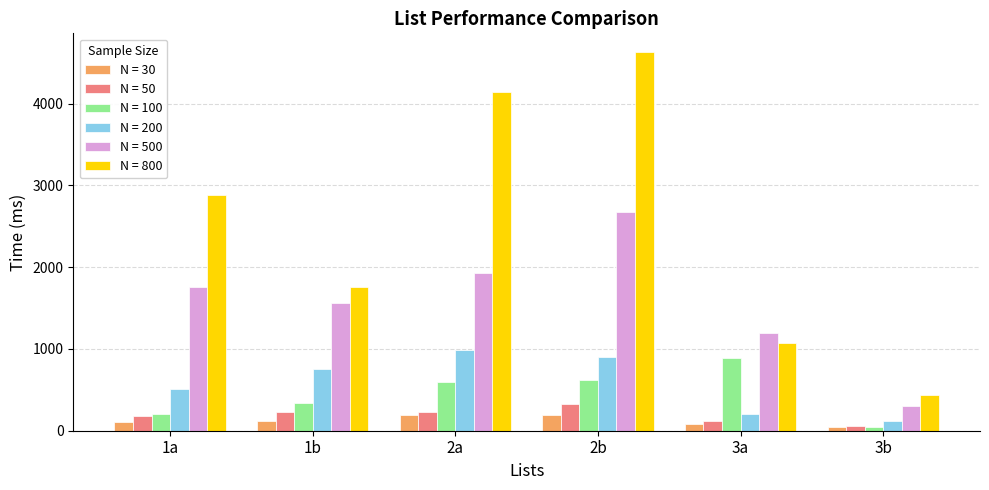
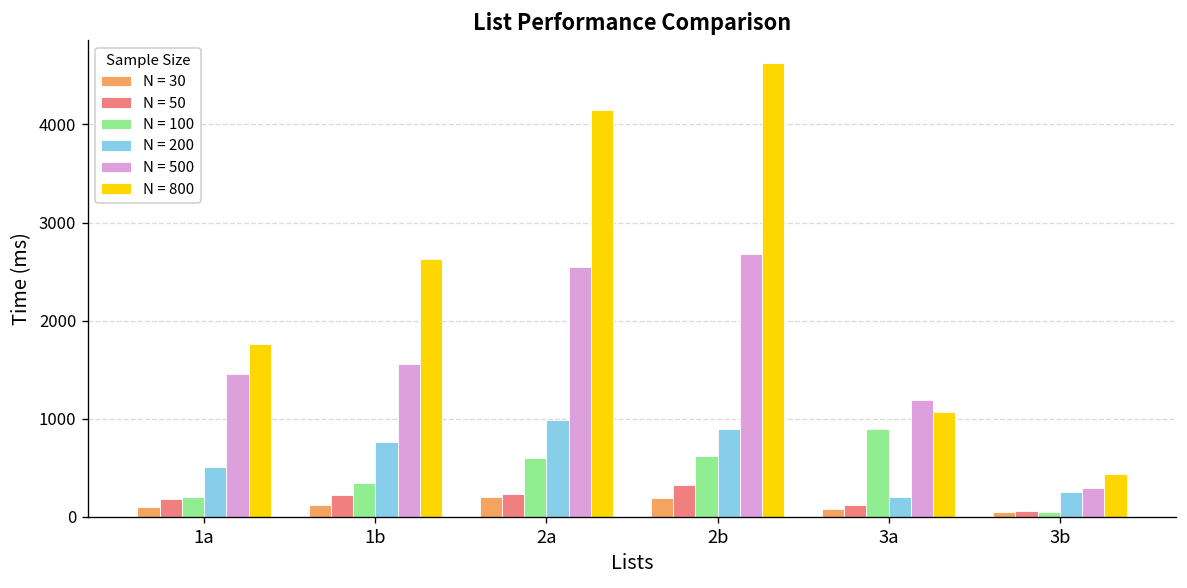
N = 500, 1a: 1800 -> 1500
N = 800, 1a: 2900 -> 1800
N = 800, 1b: 1800 -> 2600
N = 500, 2a: 1900 -> 2600
N = 200, 3b: 100 -> 200
